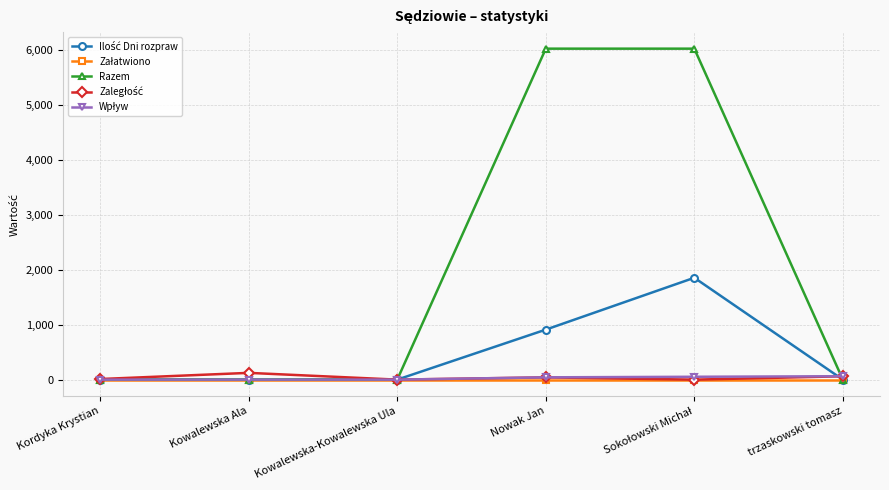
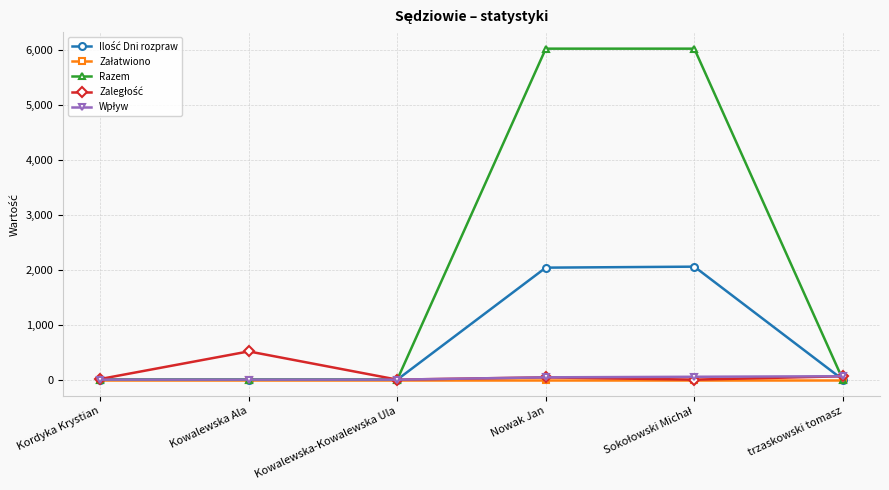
Zaległość, Kowalewska Ala: 100 -> 500
Ilość Dni rozpraw, Nowak Jan: 900 -> 2,000
Ilość Dni rozpraw, Sokołowski Michał: 1,900 -> 2,100
